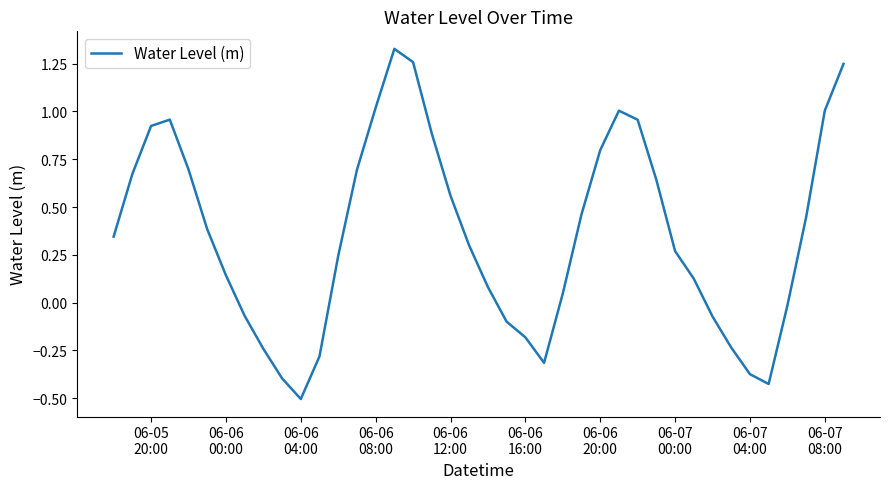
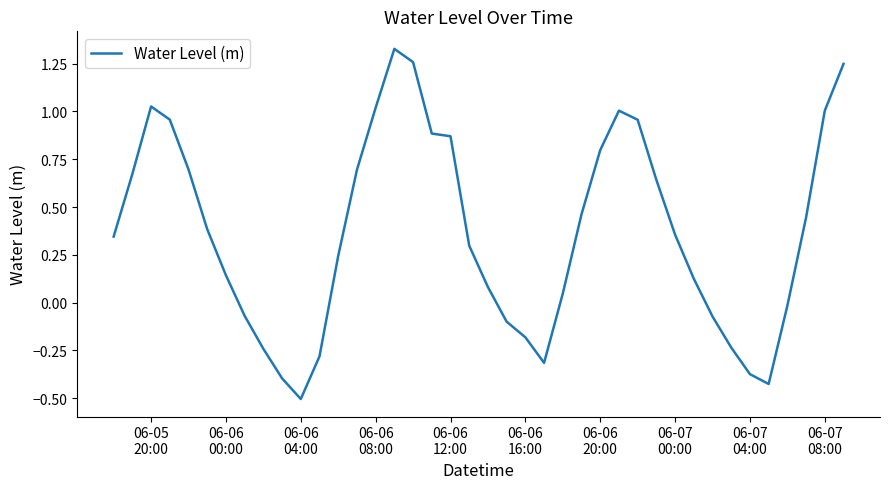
06-05 20:00: 0.92 -> 1.03
06-06 12:00: 0.56 -> 0.87
06-07 00:00: 0.27 -> 0.36
